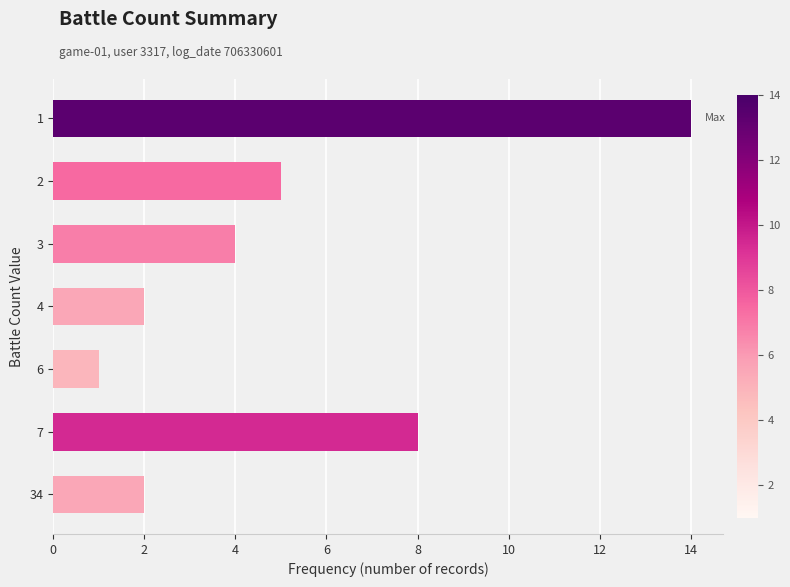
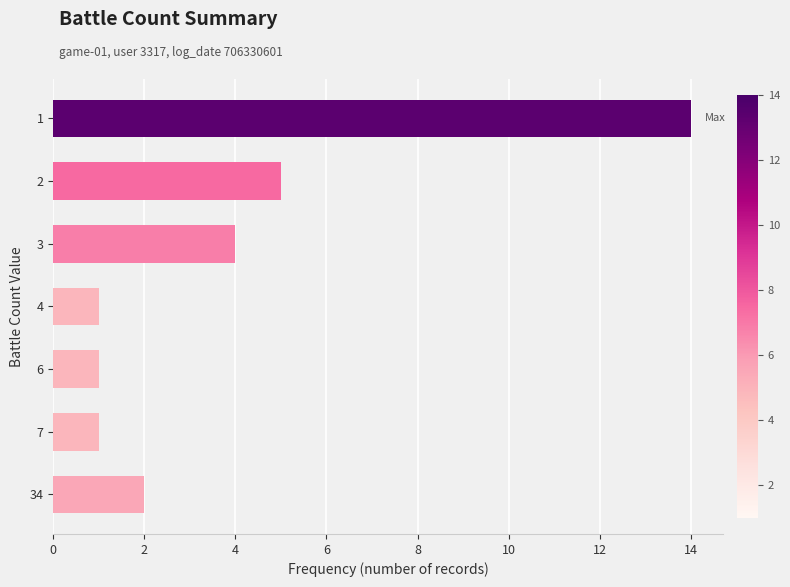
4: 2 -> 1
7: 8 -> 1
